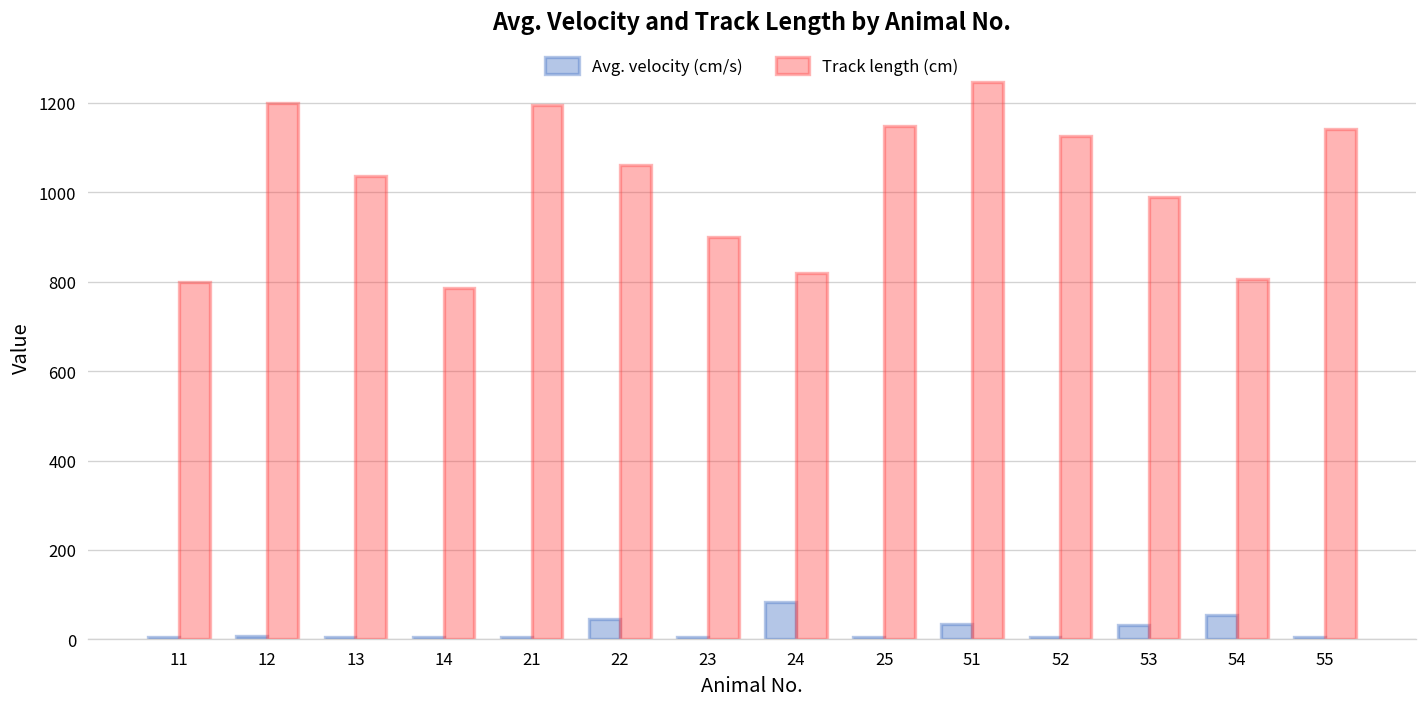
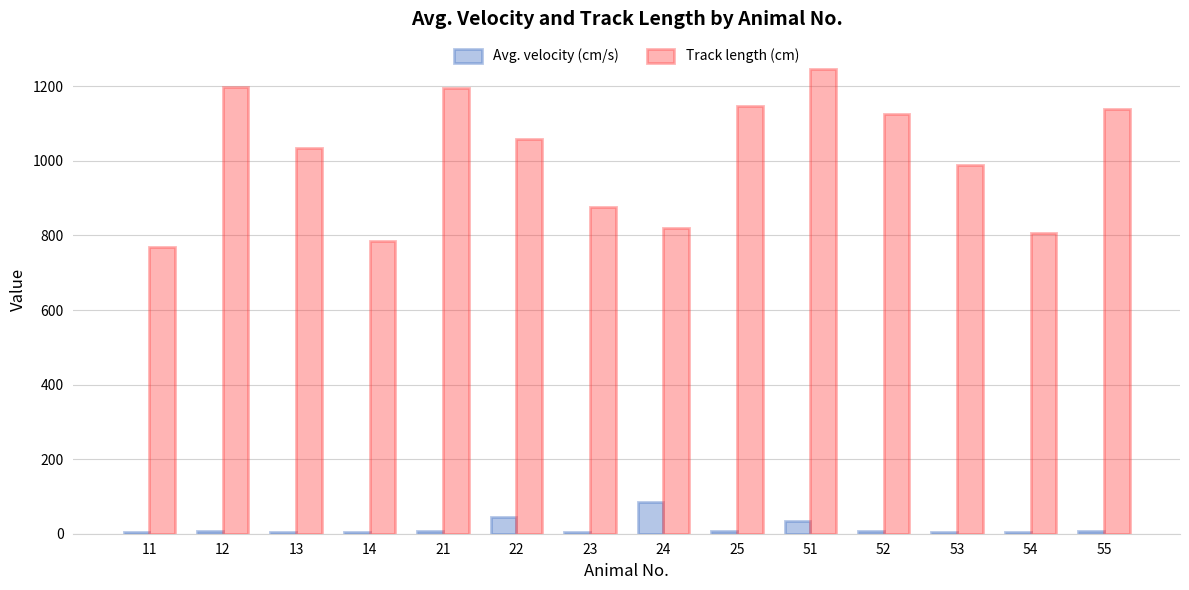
Track length (cm), 11: 800 -> 770
Track length (cm), 23: 900 -> 880
Avg. velocity (cm/s), 53: 30 -> 10
Avg. velocity (cm/s), 54: 60 -> 0
